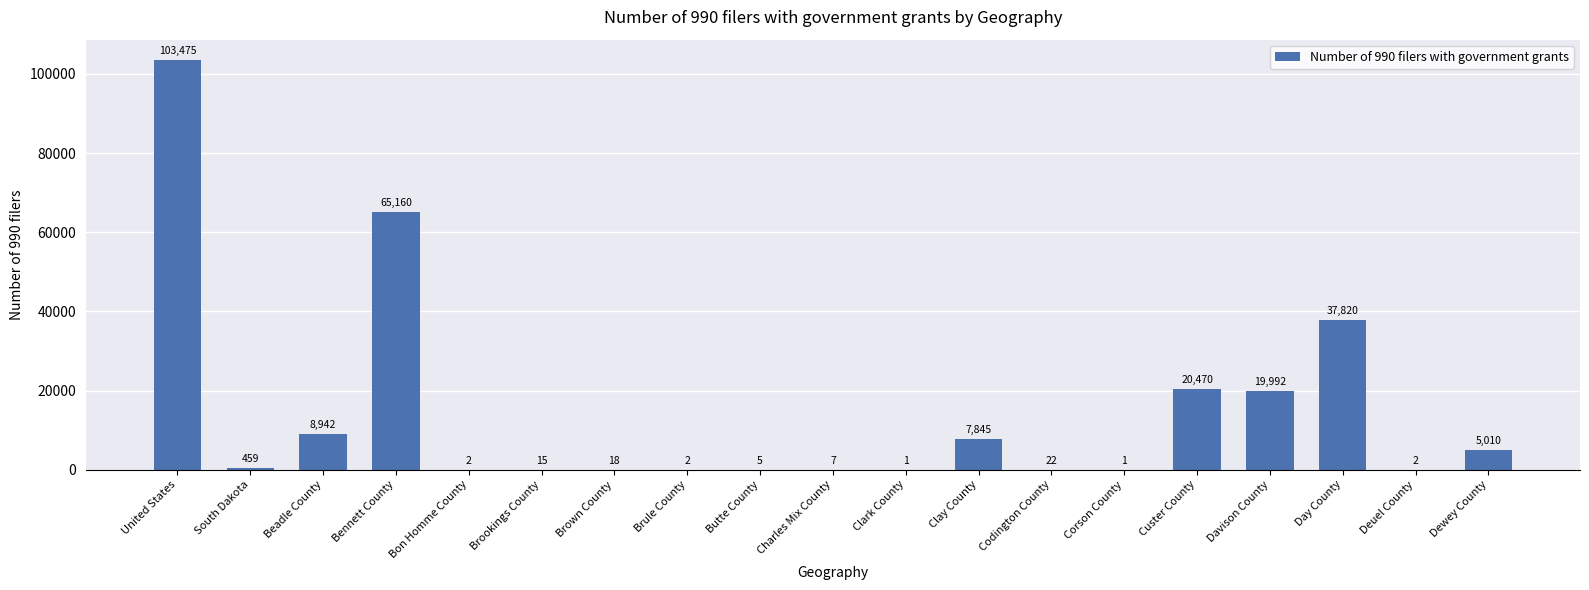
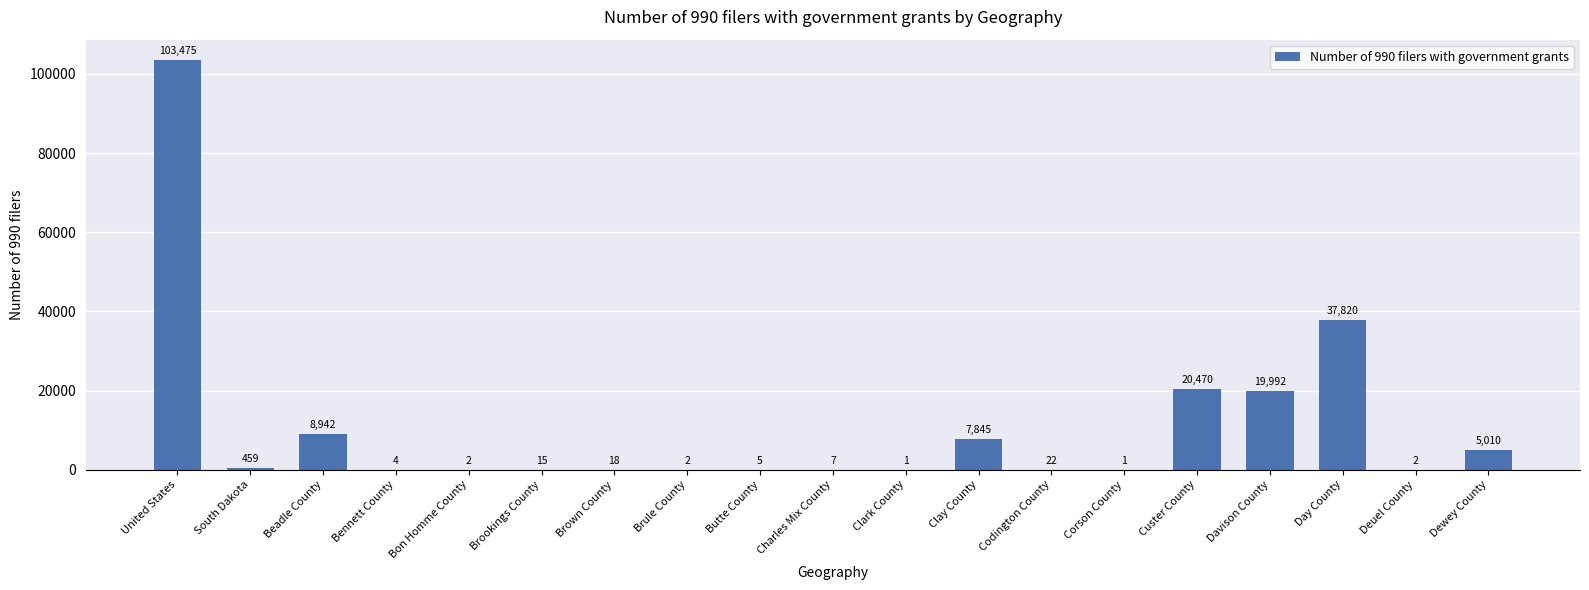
Bennett County: 65,160 -> 4
